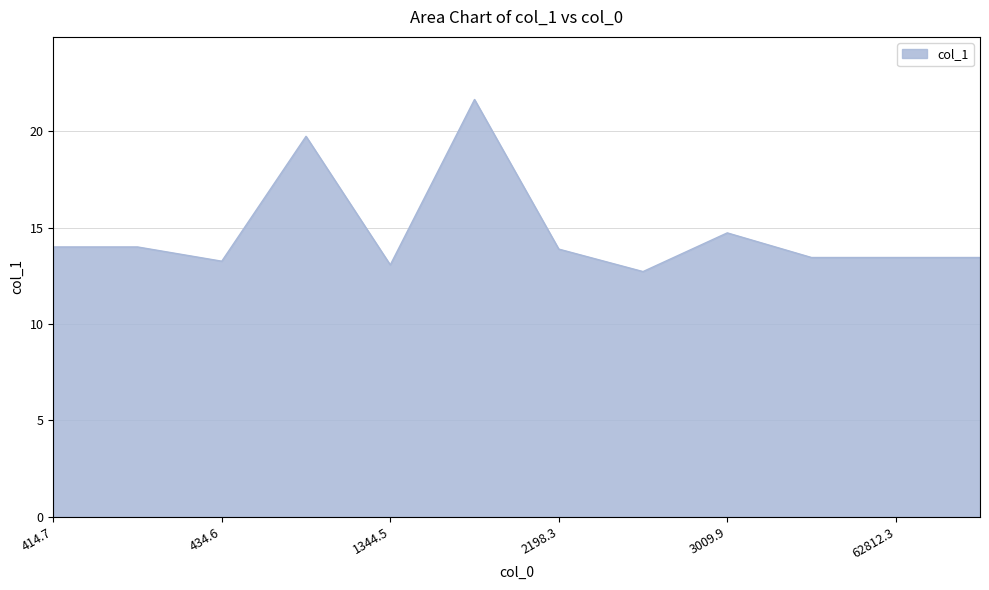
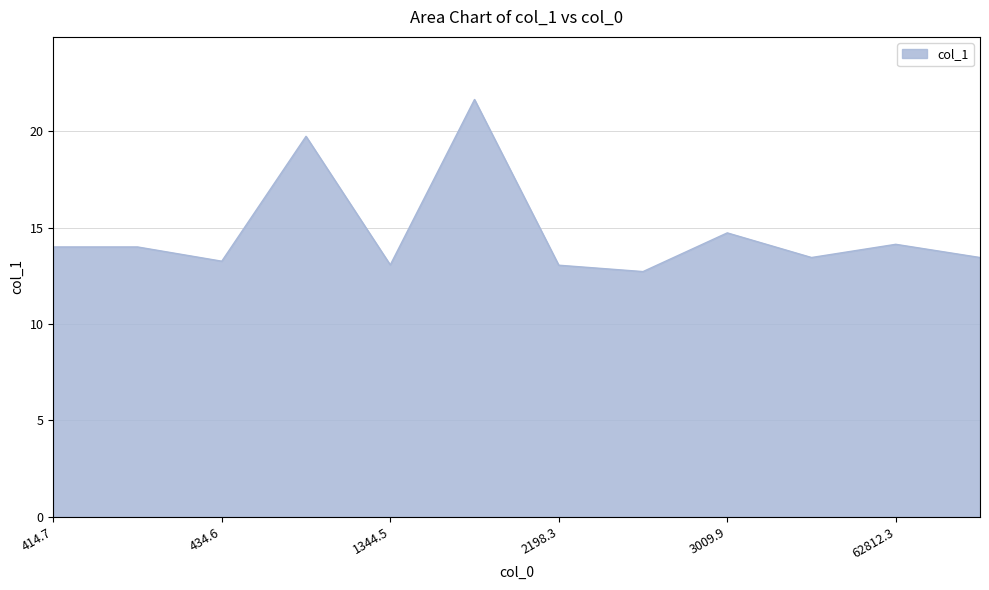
2198.3: 13.9 -> 13.1
62812.3: 13.5 -> 14.1
